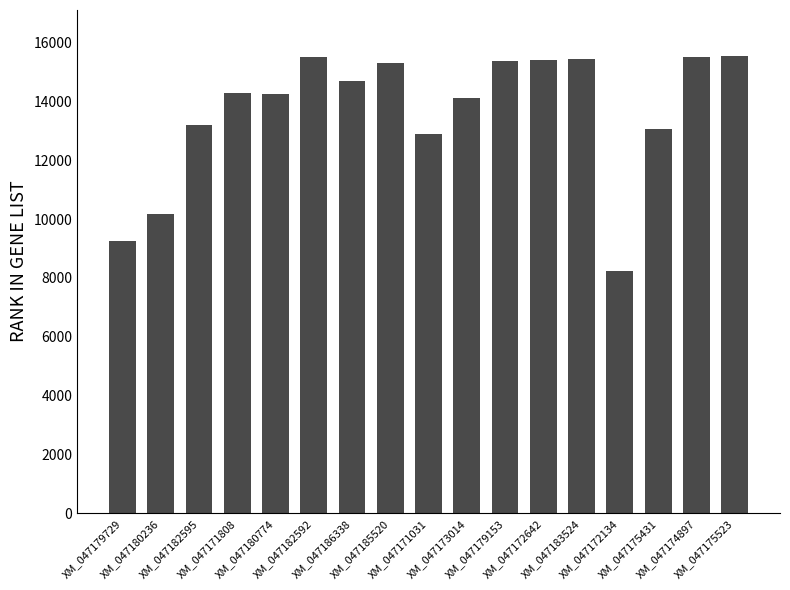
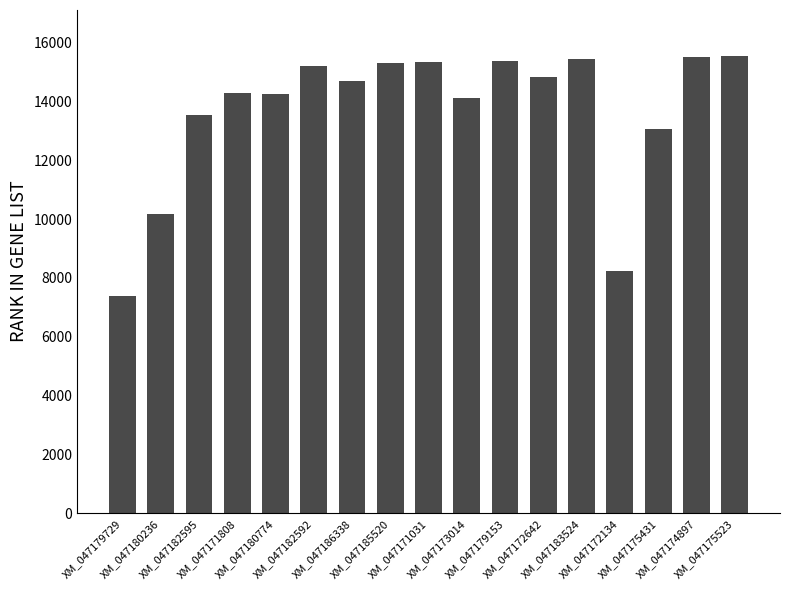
XM_047179729: 9300 -> 7400
XM_047182595: 13200 -> 13500
XM_047182592: 15500 -> 15200
XM_047171031: 12900 -> 15300
XM_047172642: 15400 -> 14800
